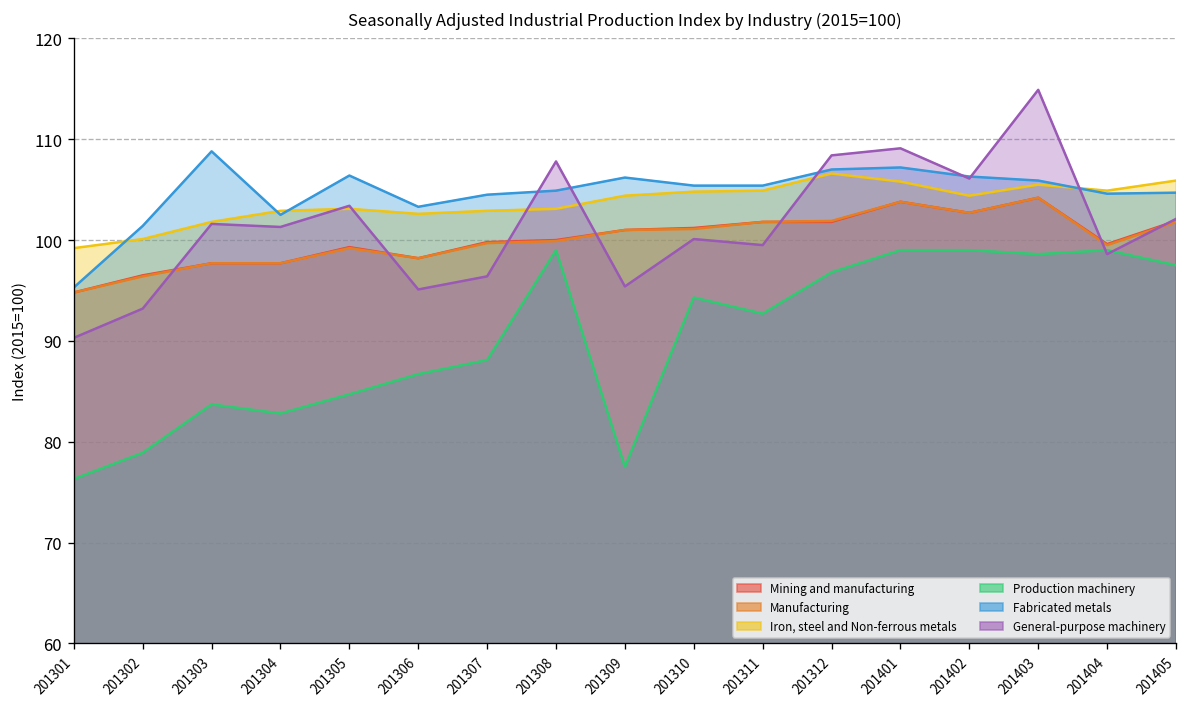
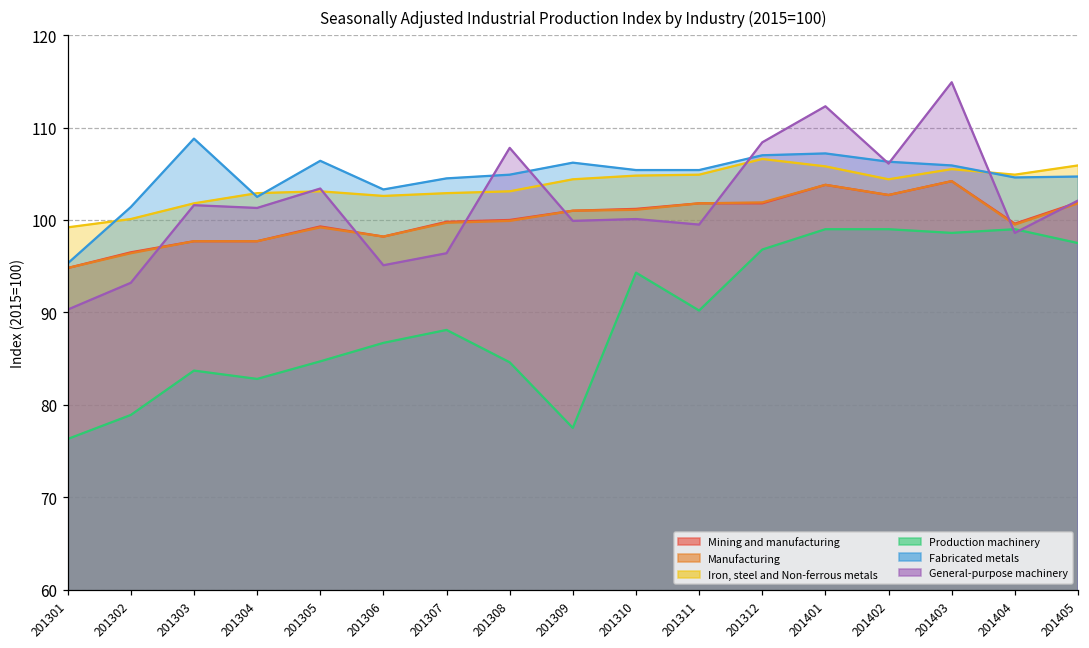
Production machinery, 201308: 99 -> 85
General-purpose machinery, 201309: 95 -> 100
Production machinery, 201311: 93 -> 90
General-purpose machinery, 201401: 109 -> 112
